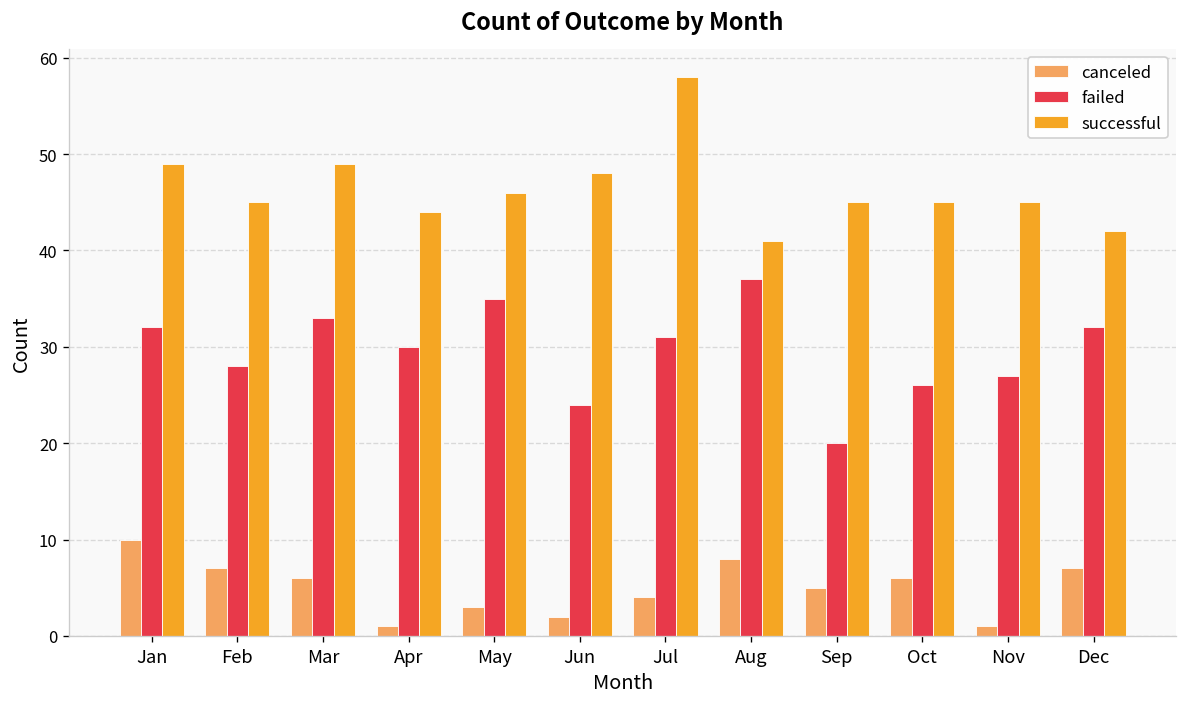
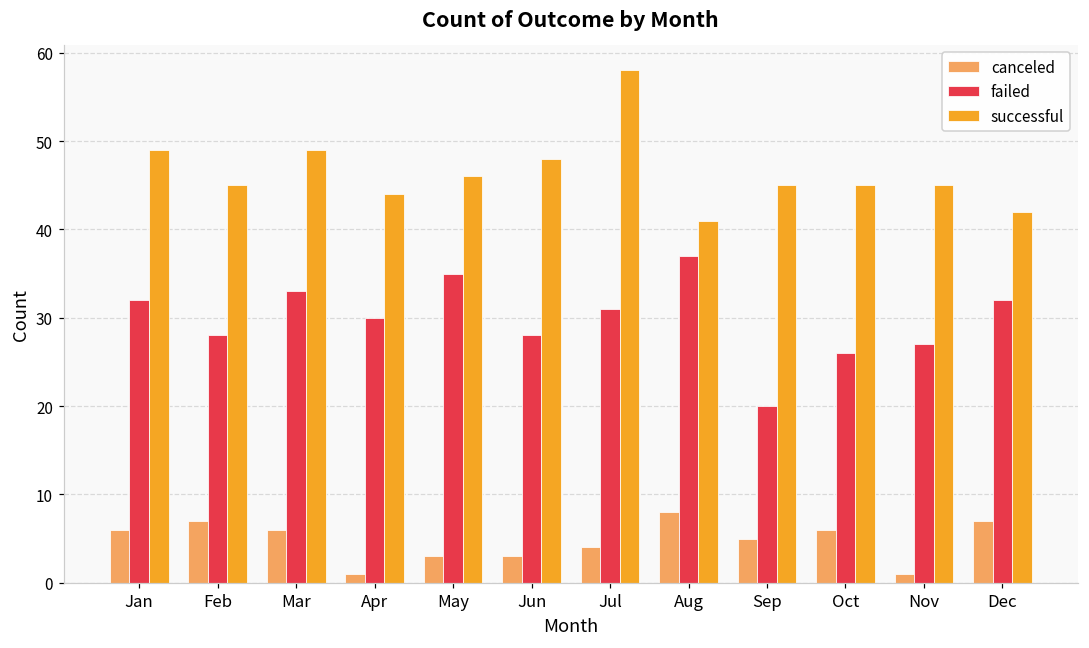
canceled, Jan: 10 -> 6
canceled, Jun: 2 -> 3
failed, Jun: 24 -> 28
